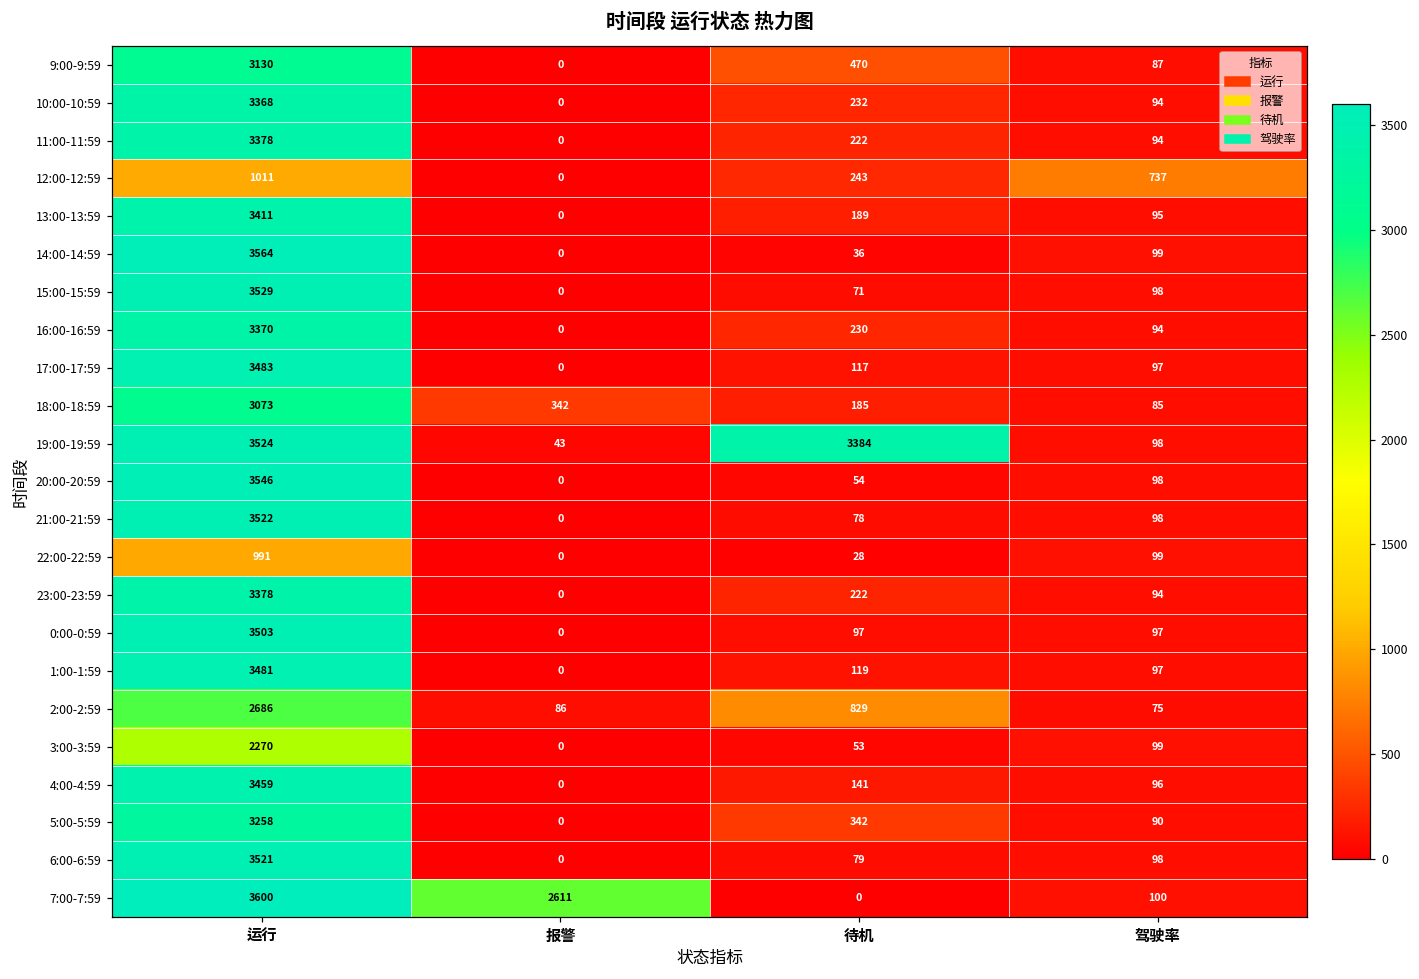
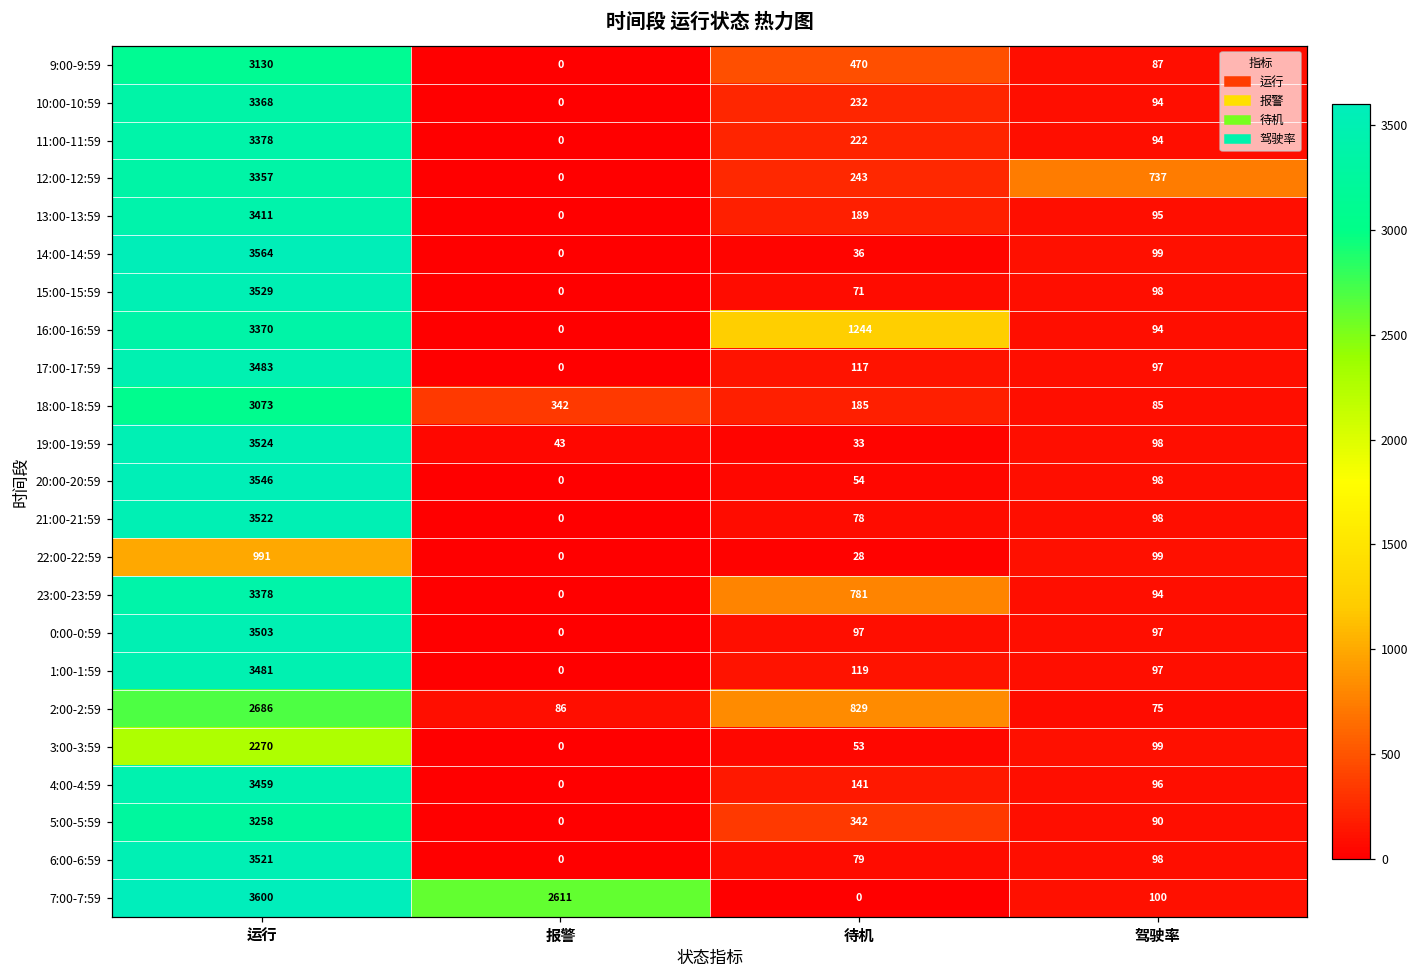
12:00-12:59, 运行: 1011 -> 3357
16:00-16:59, 待机: 230 -> 1244
19:00-19:59, 待机: 3384 -> 33
23:00-23:59, 待机: 222 -> 781
